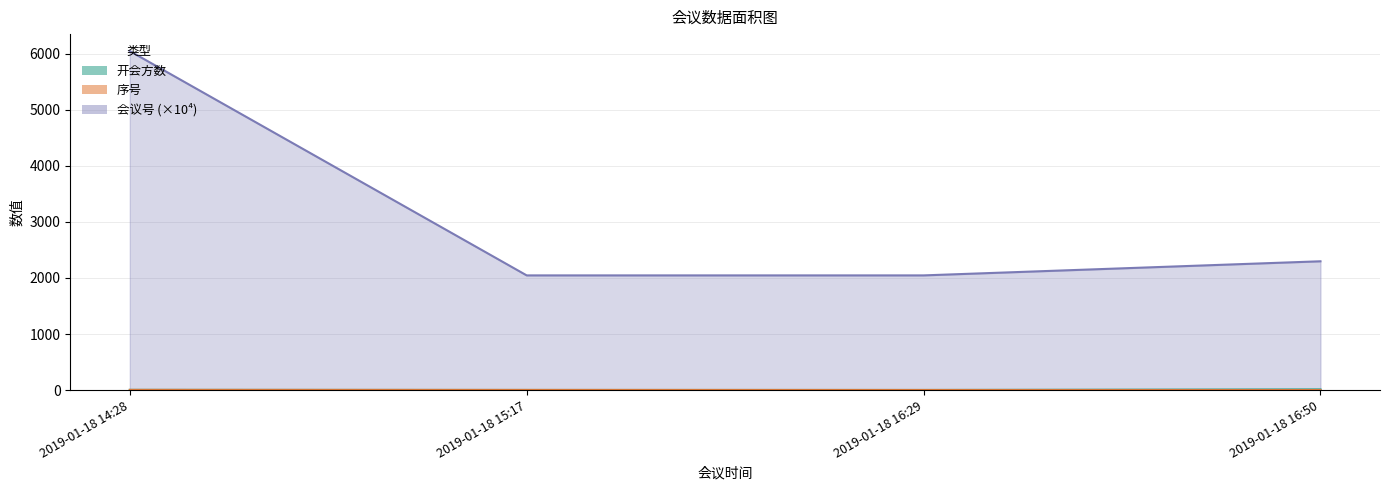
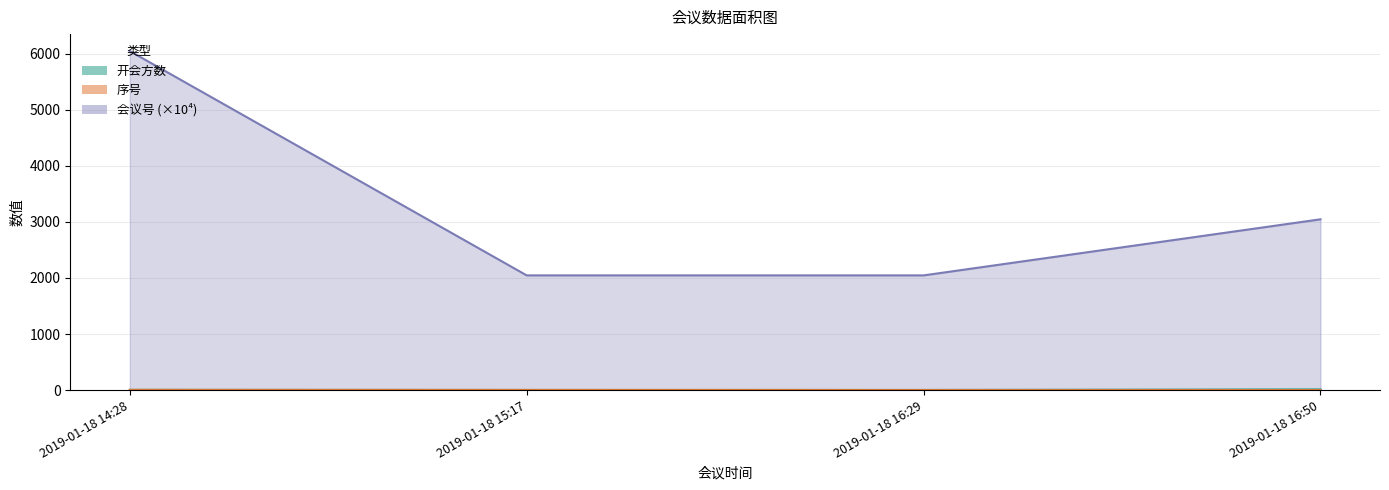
会议号 (×10⁴), 2019-01-18 16:50: 2300 -> 3000
